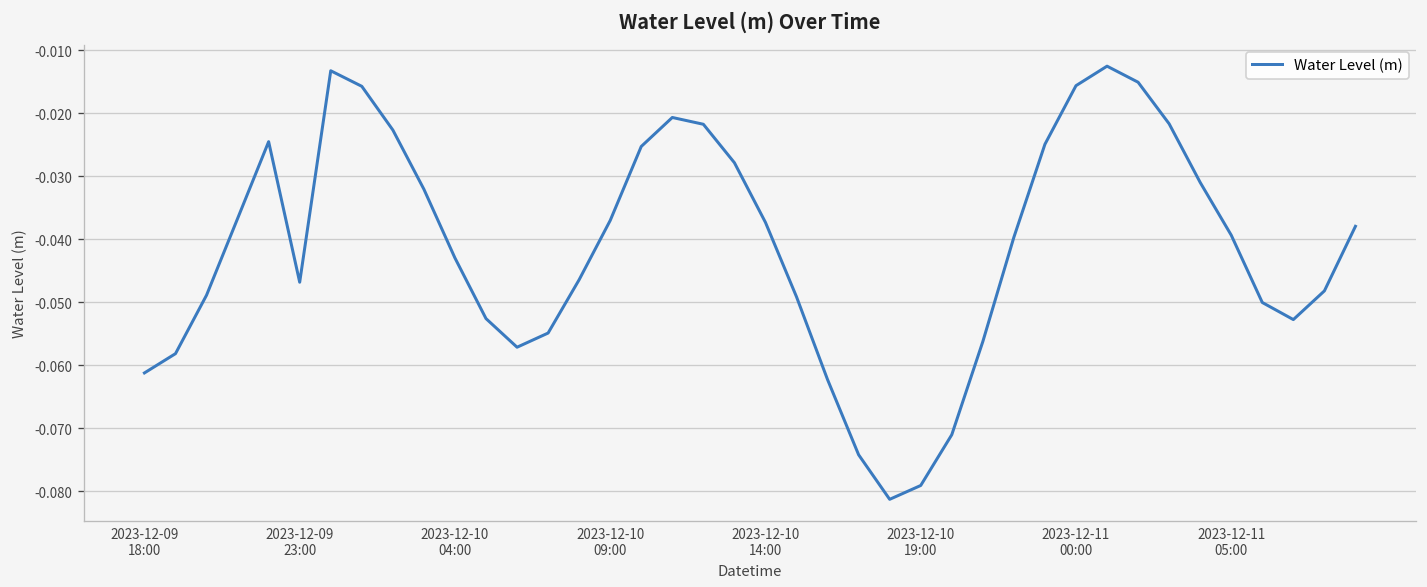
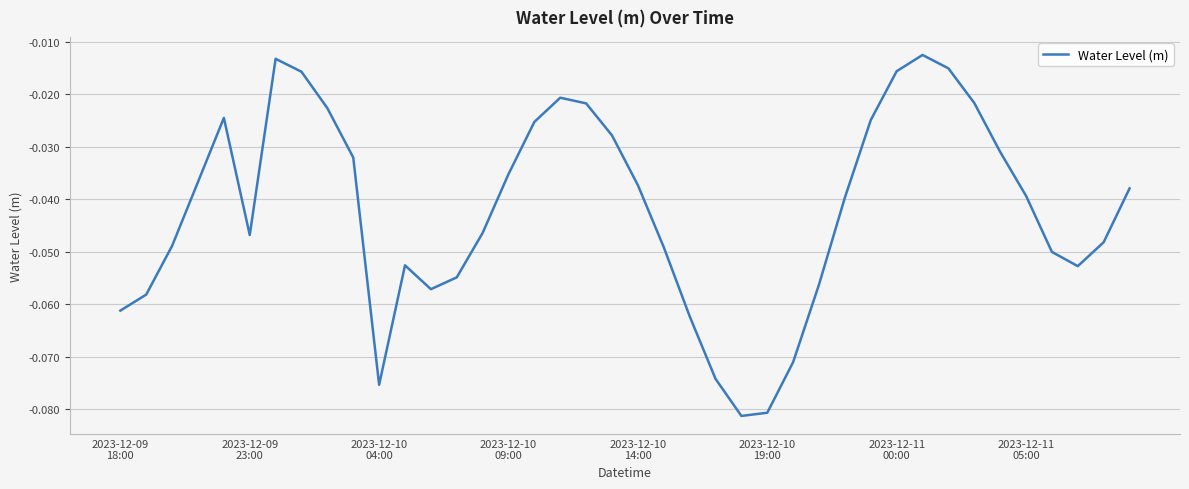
2023-12-10 04:00: -0.043 -> -0.075
2023-12-10 09:00: -0.037 -> -0.035
2023-12-10 19:00: -0.079 -> -0.081
